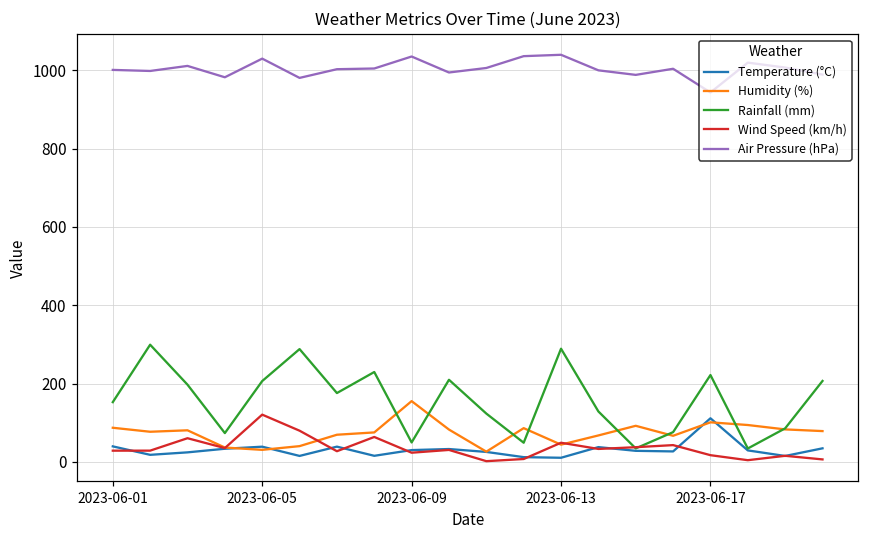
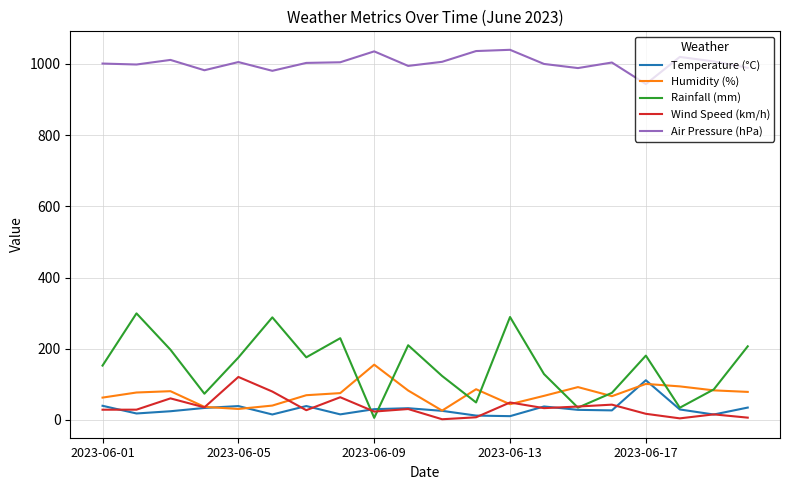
Humidity (%), 2023-06-01: 90 -> 60
Rainfall (mm), 2023-06-05: 210 -> 180
Air Pressure (hPa), 2023-06-05: 1030 -> 1010
Rainfall (mm), 2023-06-09: 50 -> 10
Rainfall (mm), 2023-06-17: 220 -> 180
